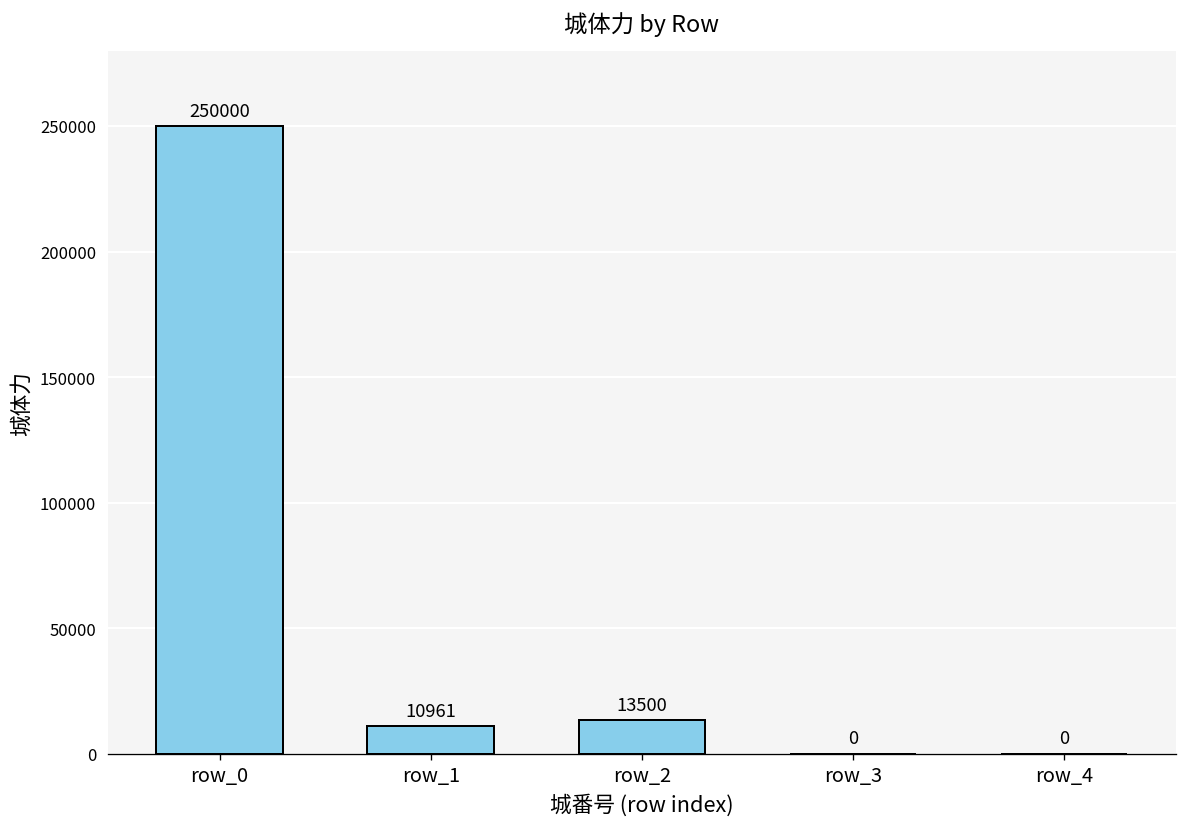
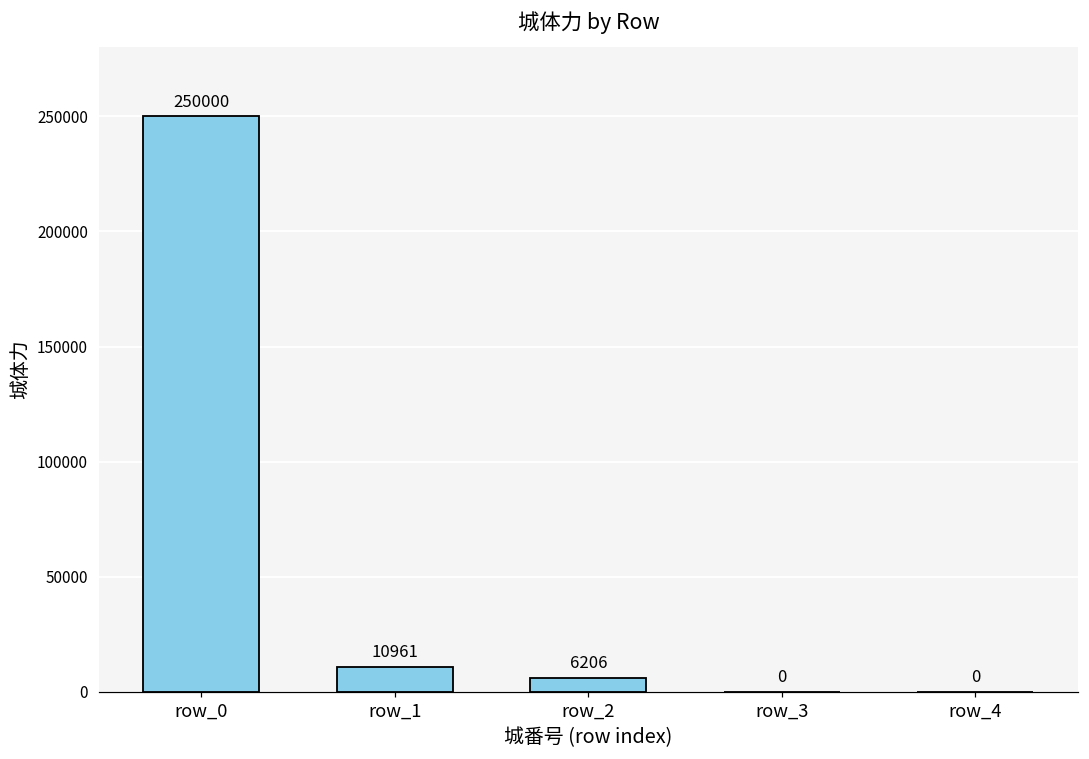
row_2: 13500 -> 6206
